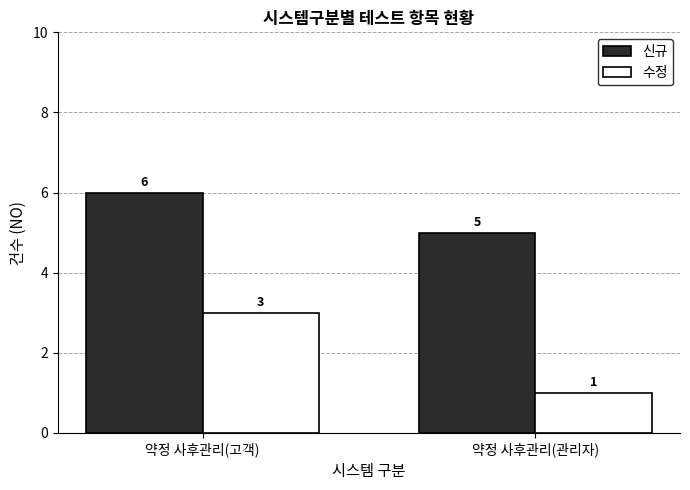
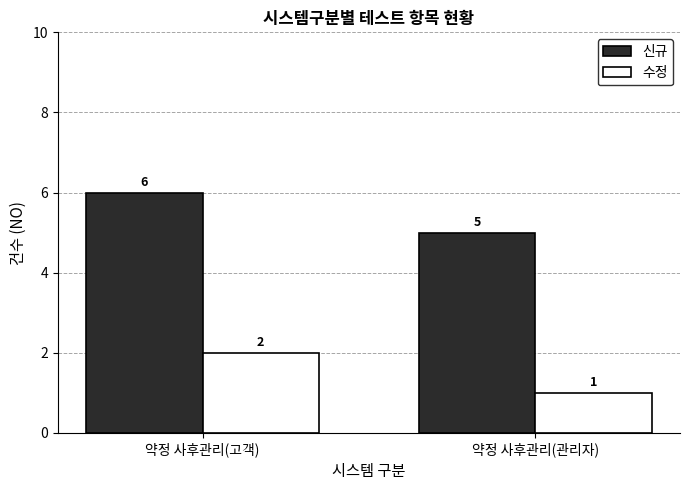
수정, 약정 사후관리(고객): 3 -> 2
